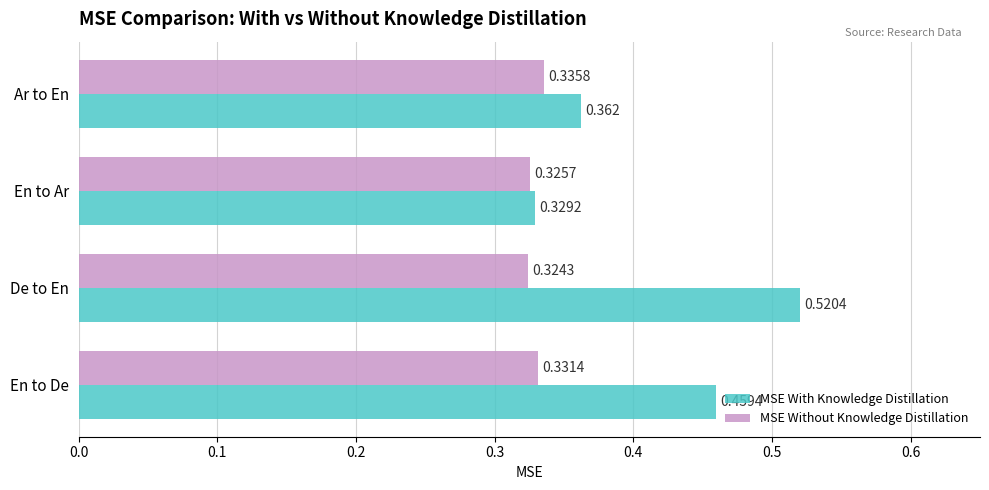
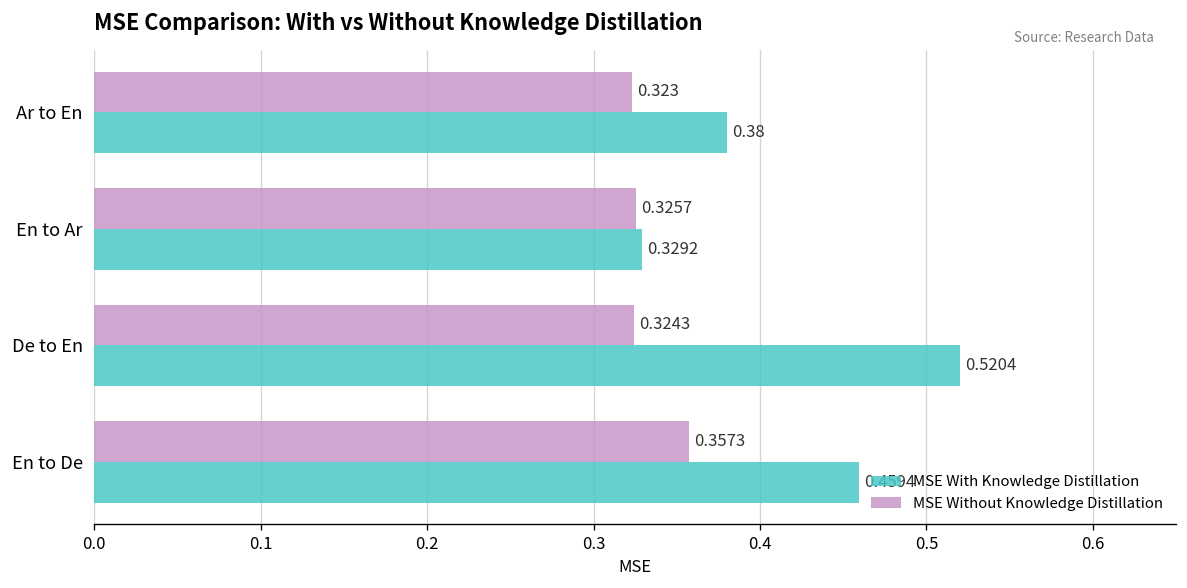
MSE Without Knowledge Distillation, Ar to En: 0.3358 -> 0.323
MSE With Knowledge Distillation, Ar to En: 0.362 -> 0.38
MSE Without Knowledge Distillation, En to De: 0.3314 -> 0.3573
